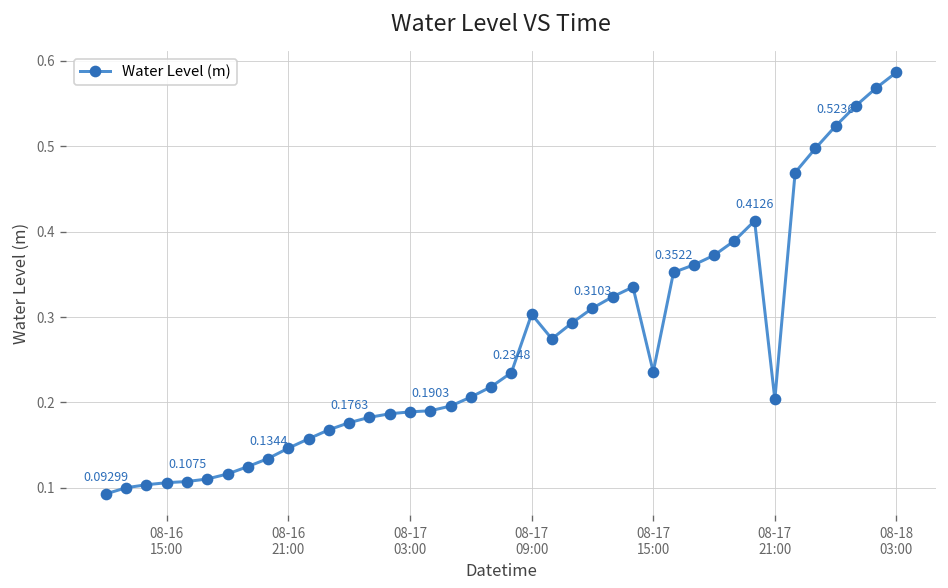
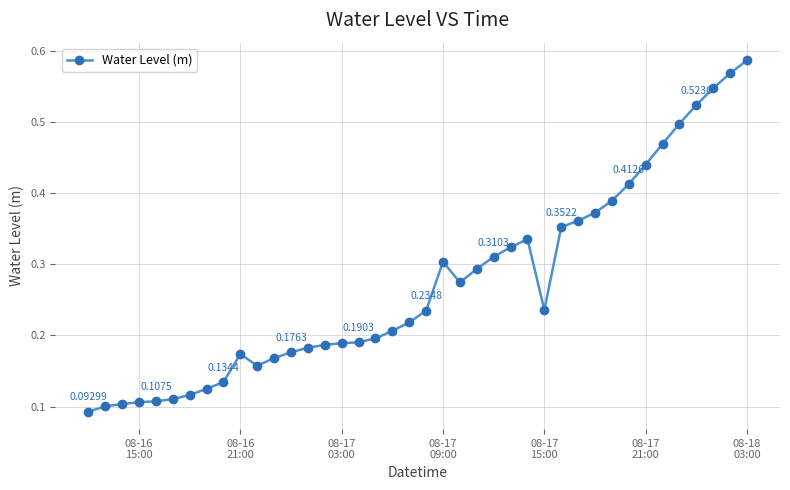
08-16 21:00: 0.15 -> 0.17
08-17 21:00: 0.20 -> 0.44
